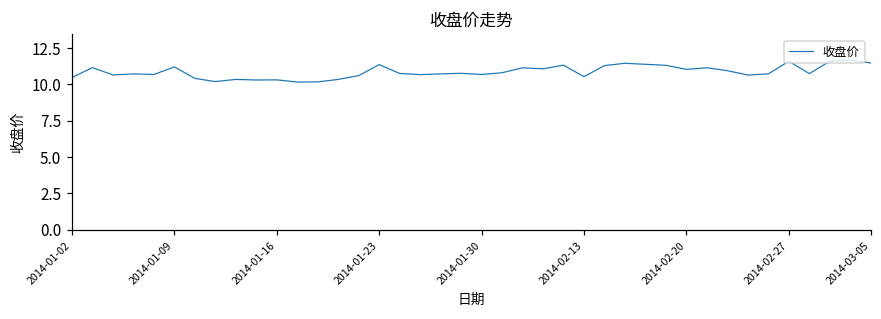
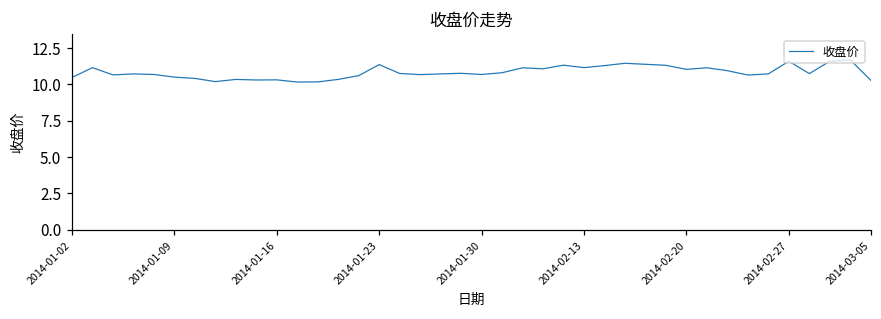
2014-01-09: 11.2 -> 10.5
2014-02-13: 10.5 -> 11.2
2014-03-05: 11.5 -> 10.3
